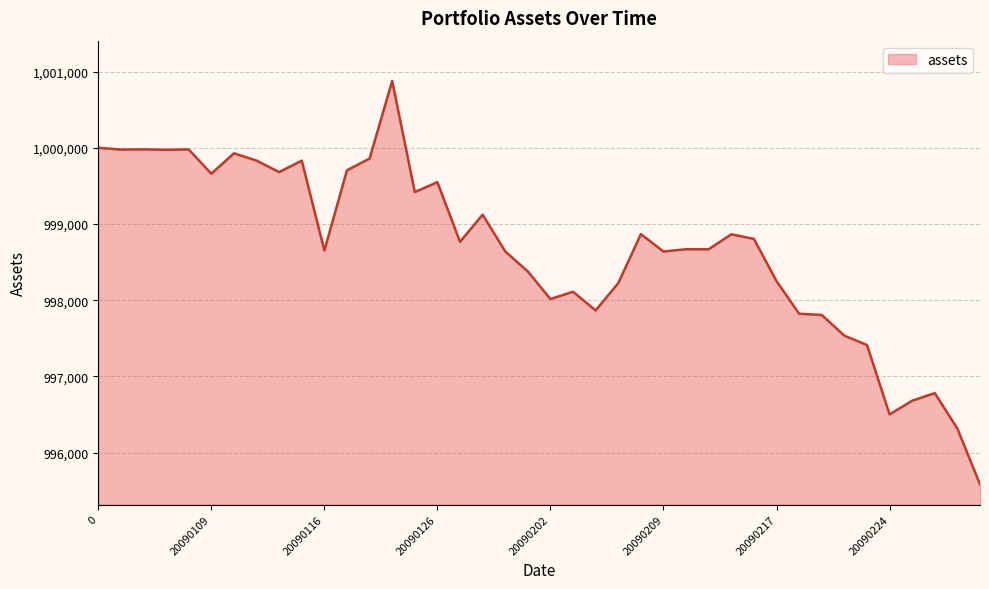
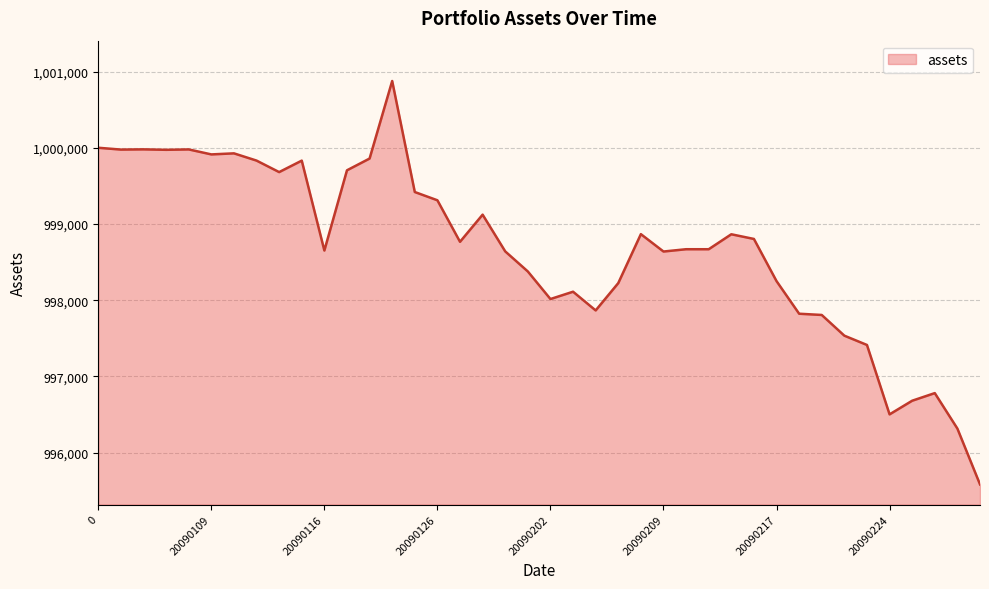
20090109: 999,700 -> 999,900
20090126: 999,500 -> 999,300
